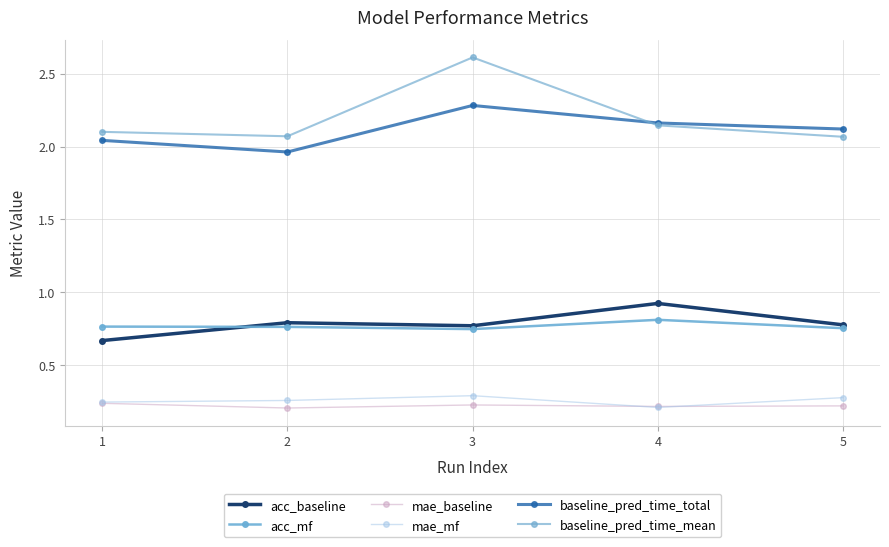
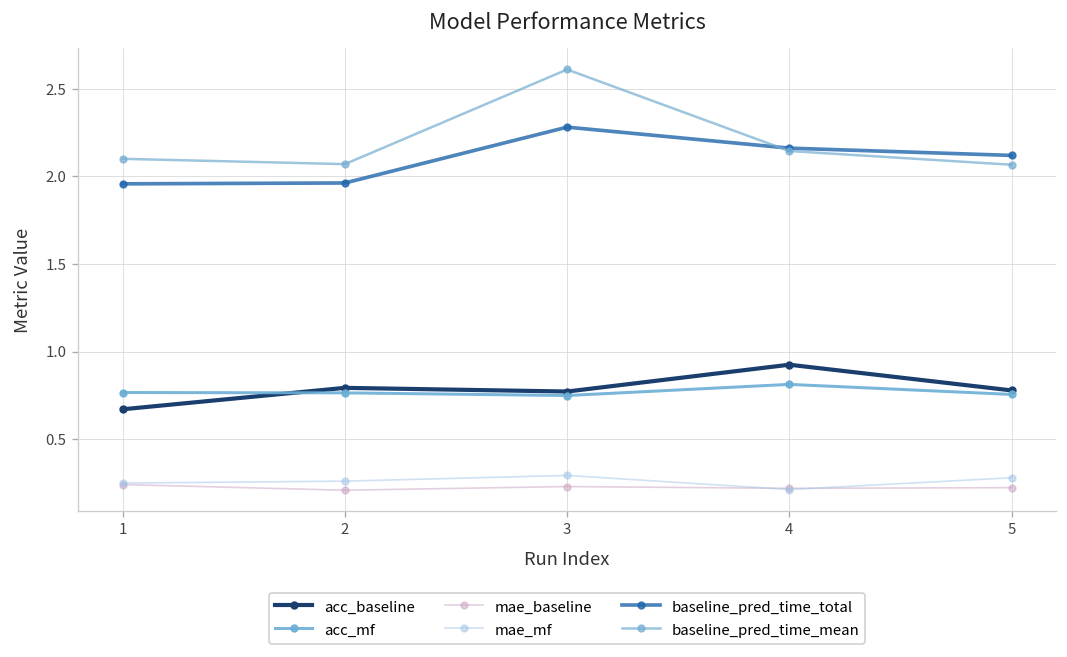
baseline_pred_time_total, 1: 2.04 -> 1.96
